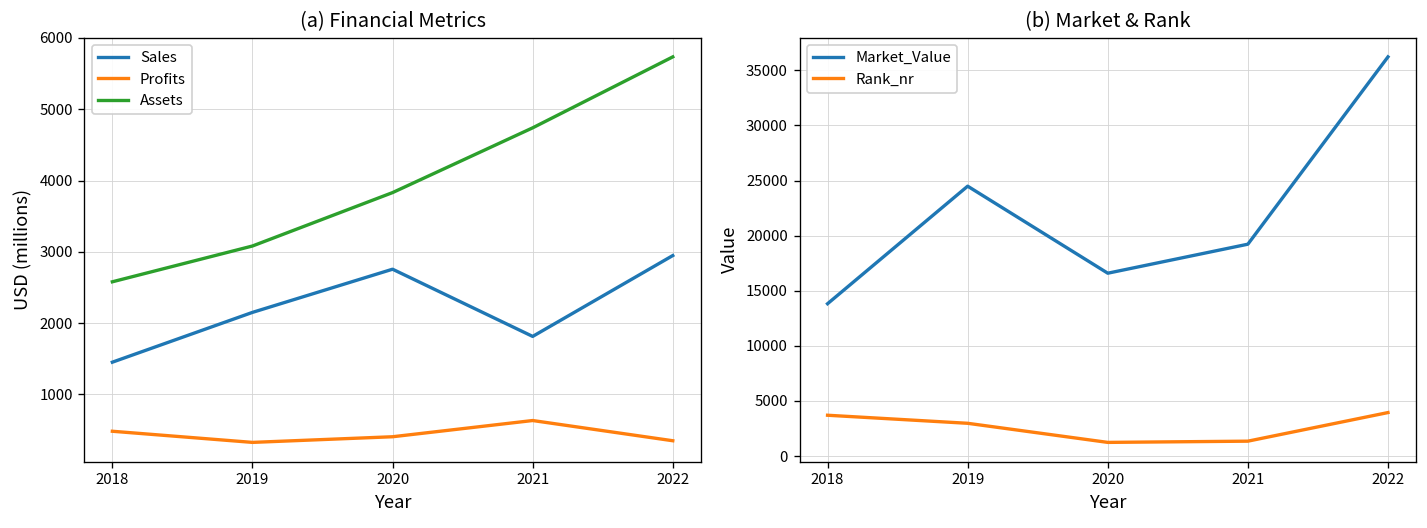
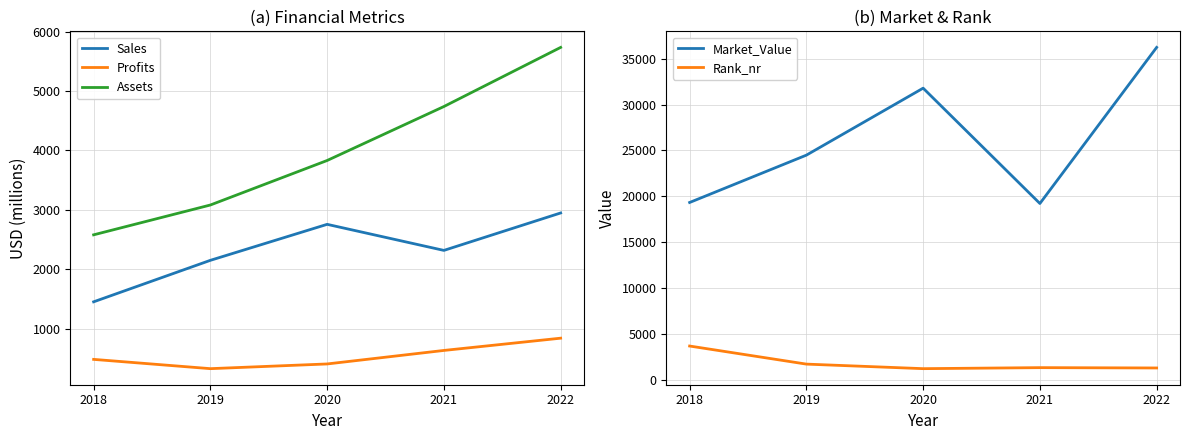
(a) Financial Metrics, Sales, 2021: 1800 -> 2300
(a) Financial Metrics, Profits, 2022: 400 -> 800
(b) Market & Rank, Market_Value, 2018: 14000 -> 19000
(b) Market & Rank, Rank_nr, 2019: 3000 -> 2000
(b) Market & Rank, Market_Value, 2020: 17000 -> 32000
(b) Market & Rank, Rank_nr, 2022: 4000 -> 1000
